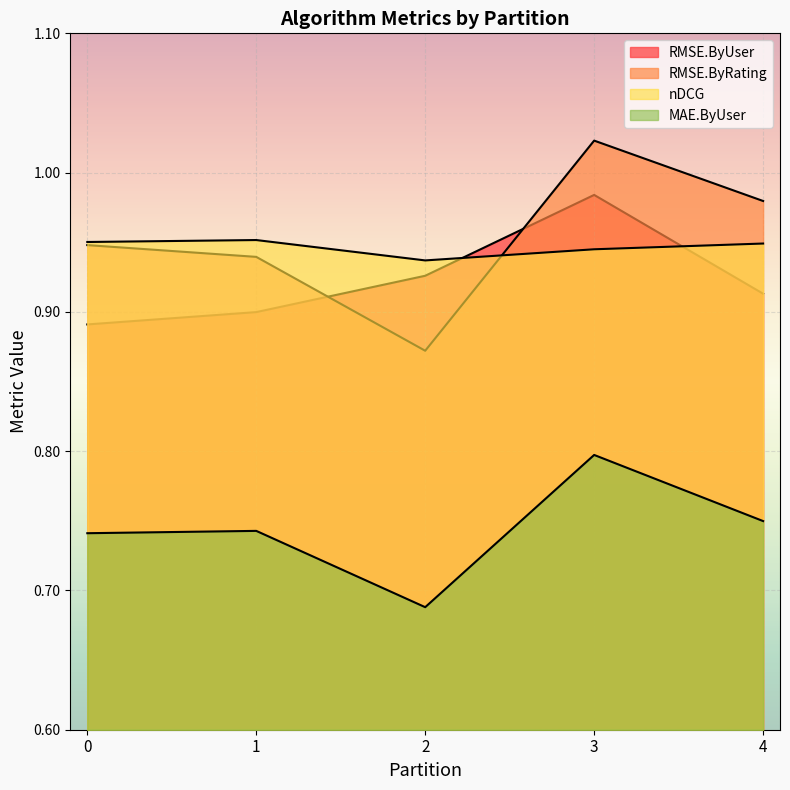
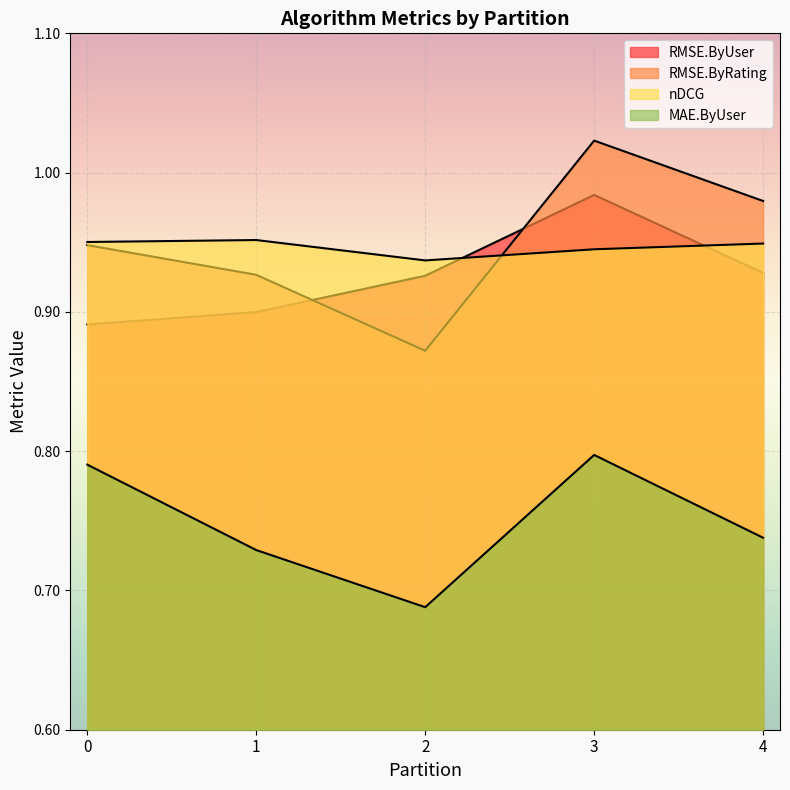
MAE.ByUser, 0: 0.741 -> 0.790
RMSE.ByRating, 1: 0.939 -> 0.927
MAE.ByUser, 1: 0.743 -> 0.729
RMSE.ByUser, 4: 0.913 -> 0.928
MAE.ByUser, 4: 0.750 -> 0.738
